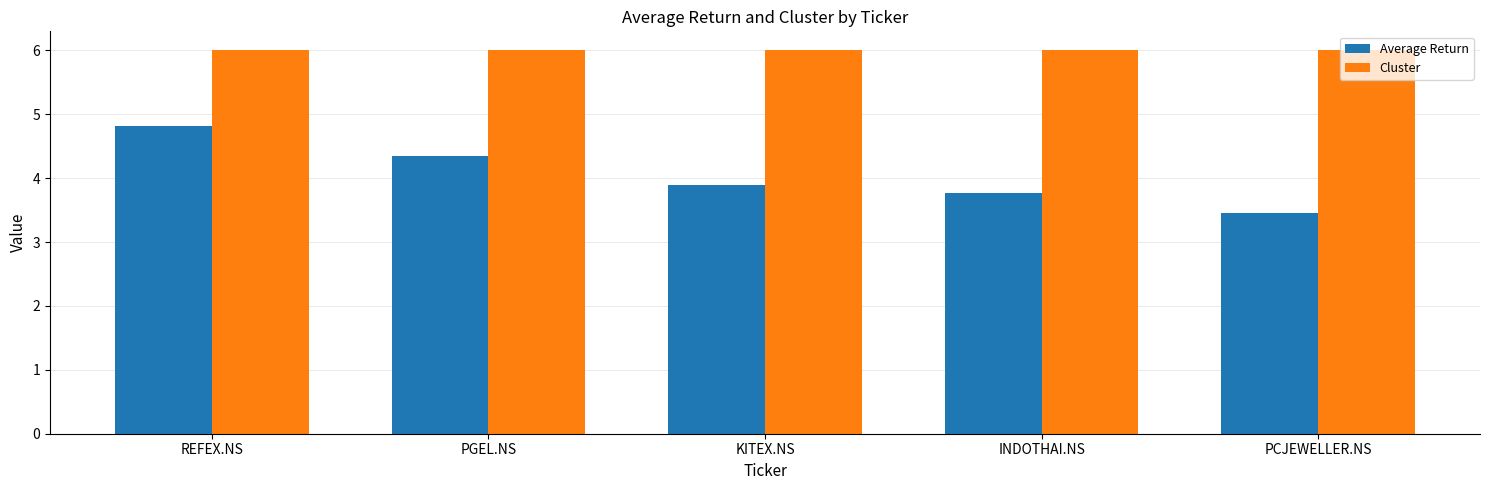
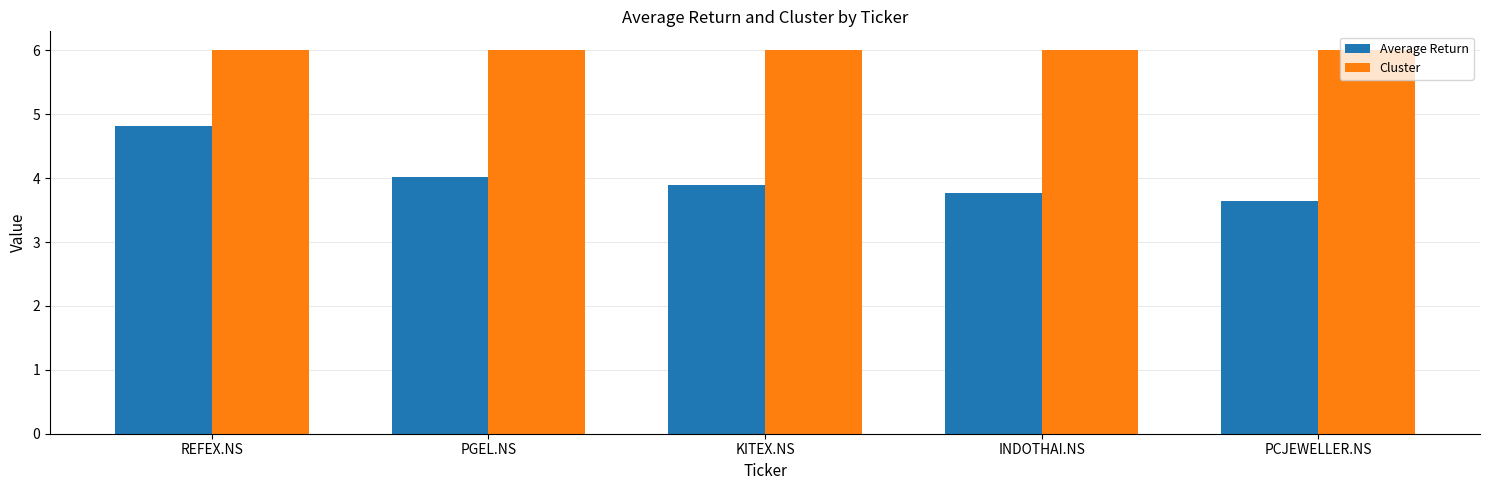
Average Return, PGEL.NS: 4.3 -> 4.0
Average Return, PCJEWELLER.NS: 3.5 -> 3.7
